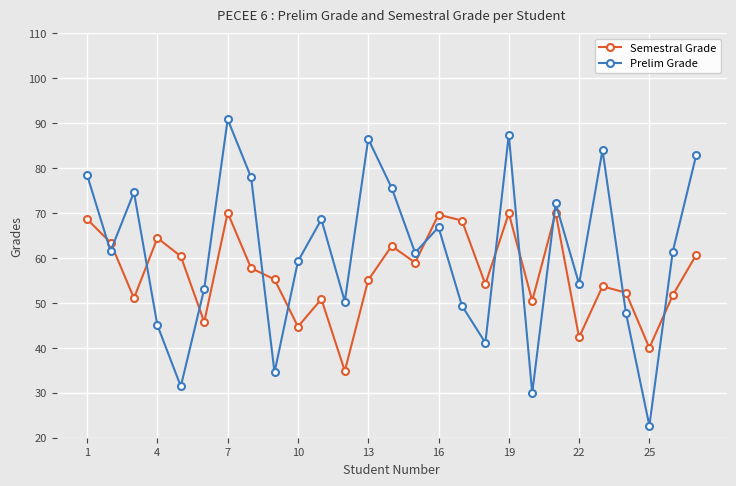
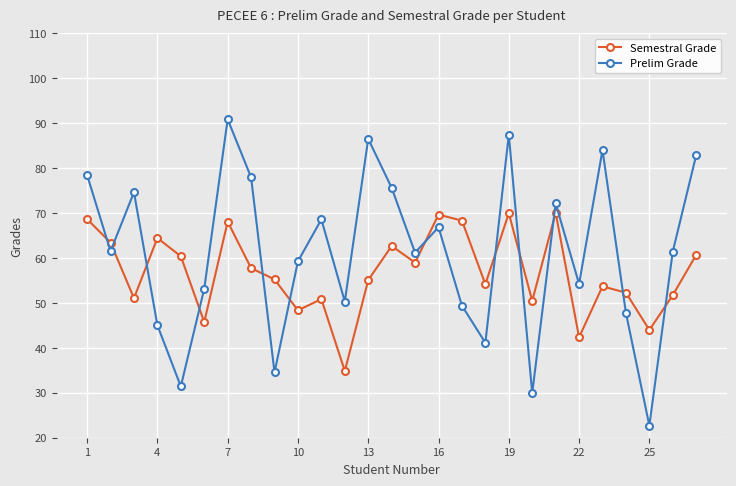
Semestral Grade, 7: 70 -> 68
Semestral Grade, 10: 45 -> 48
Semestral Grade, 25: 40 -> 44
